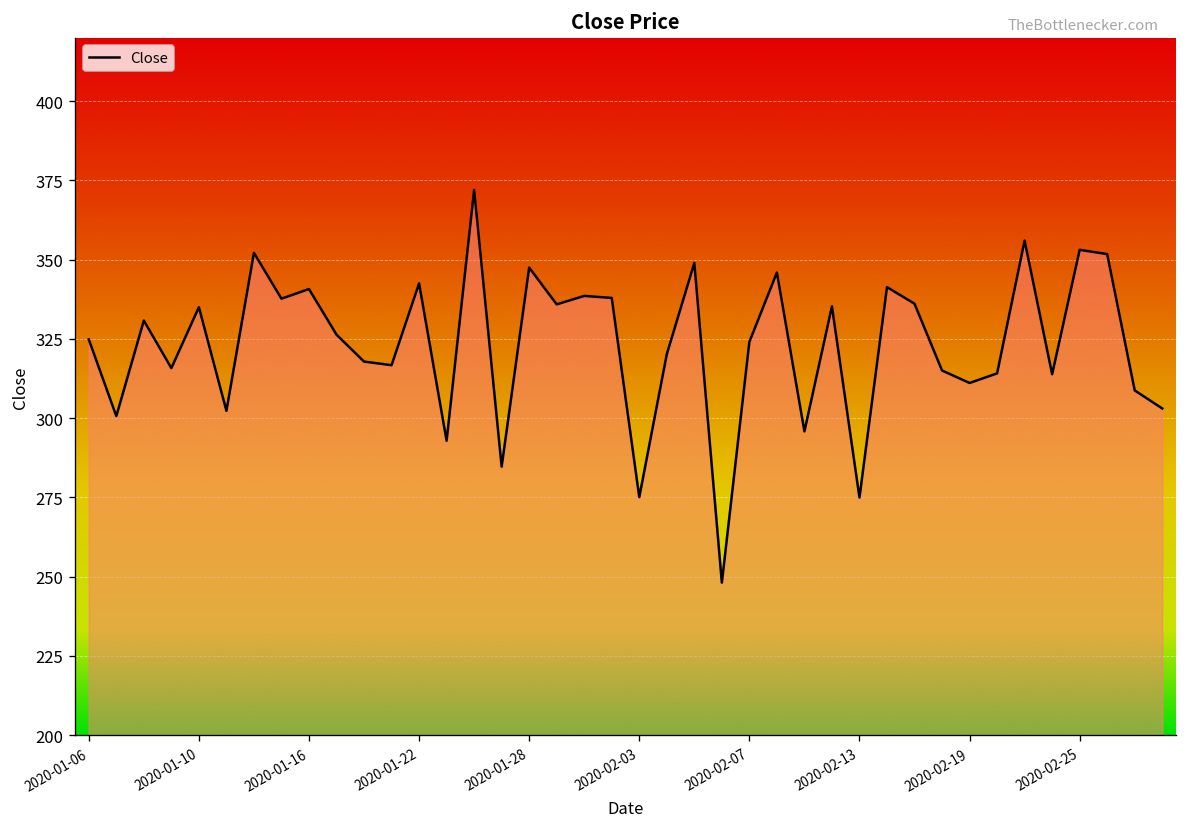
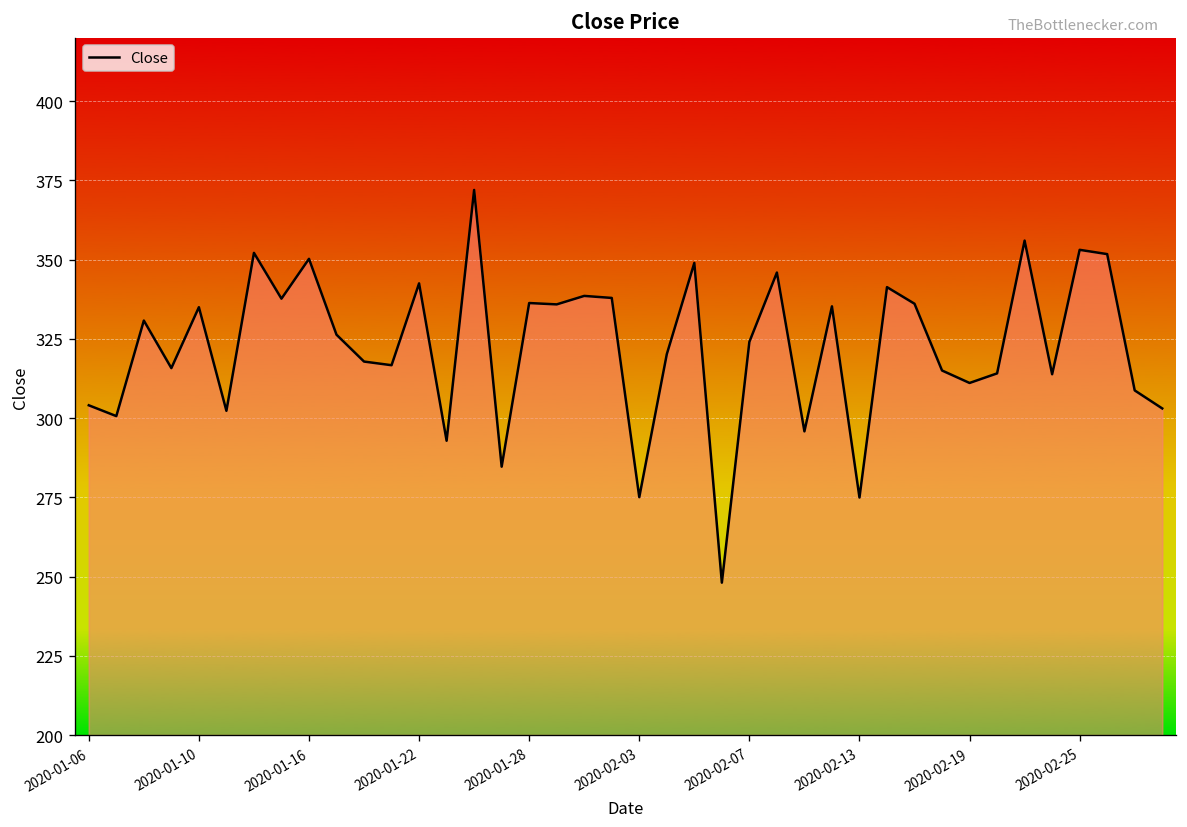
2020-01-06: 325 -> 304
2020-01-16: 341 -> 350
2020-01-28: 348 -> 336
